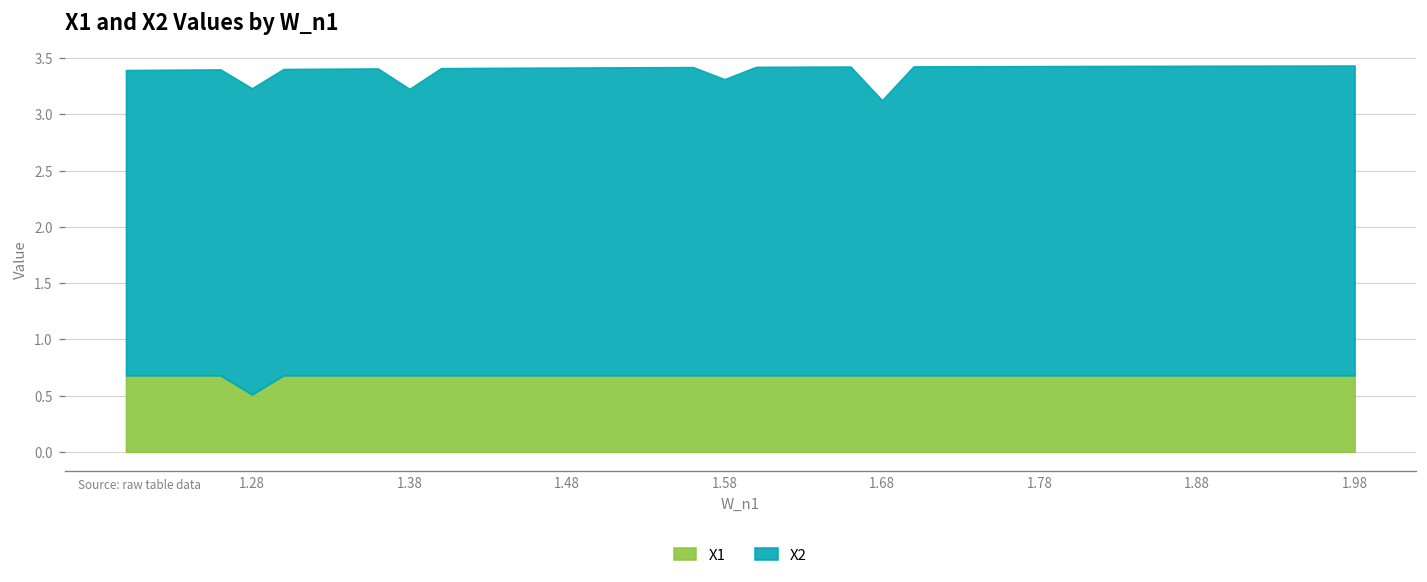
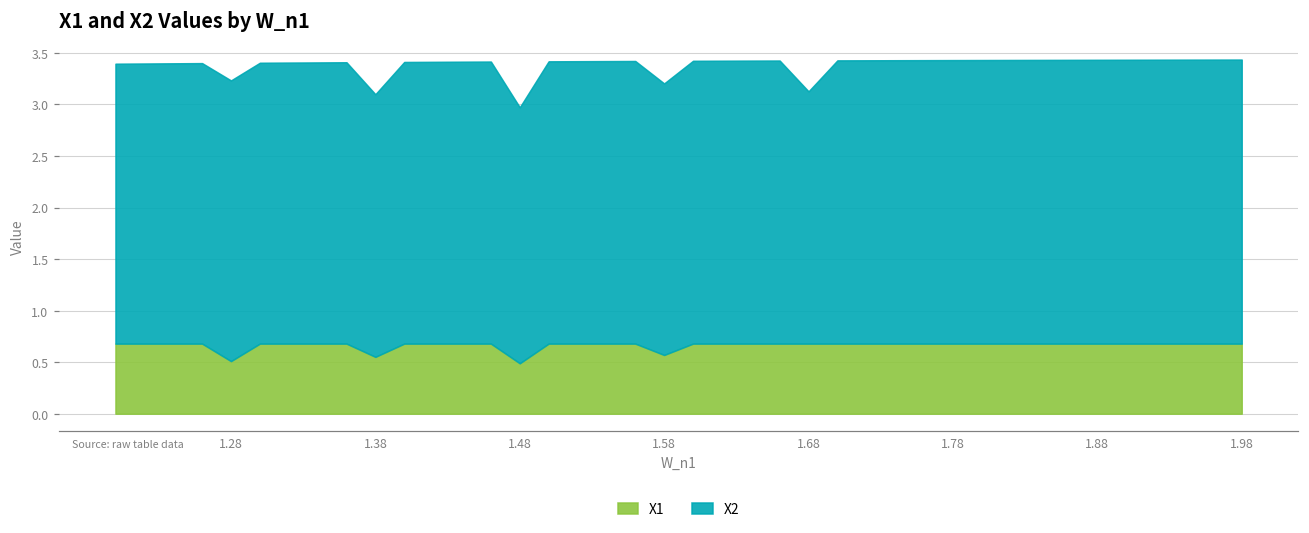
X1, 1.38: 0.7 -> 0.6
X1, 1.48: 0.7 -> 0.5
X2, 1.48: 2.7 -> 2.5
X1, 1.58: 0.7 -> 0.6
